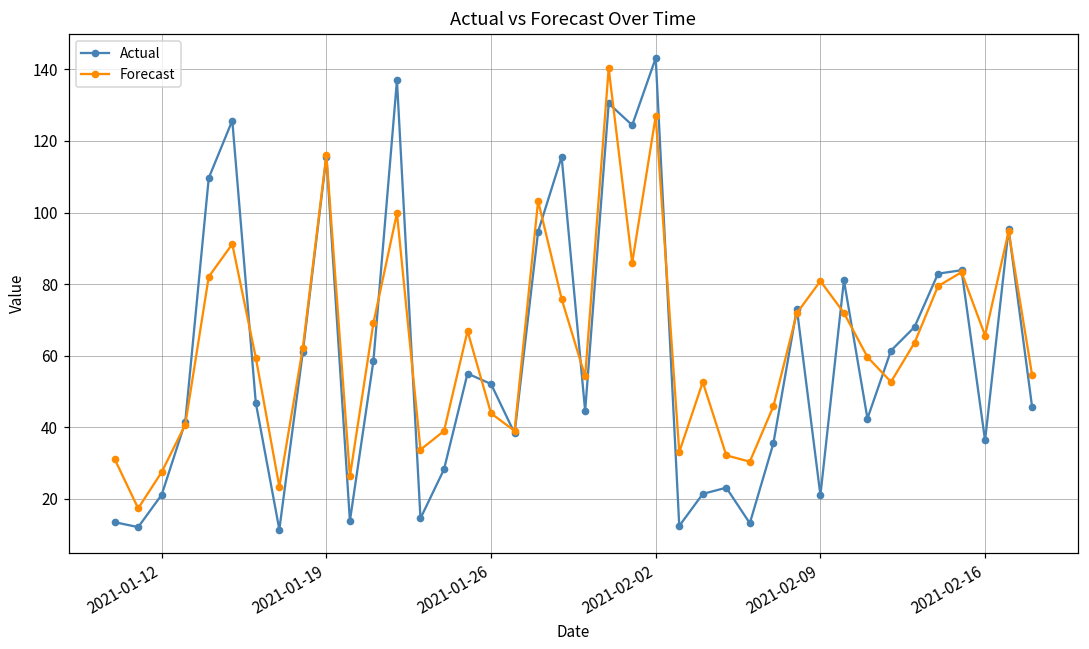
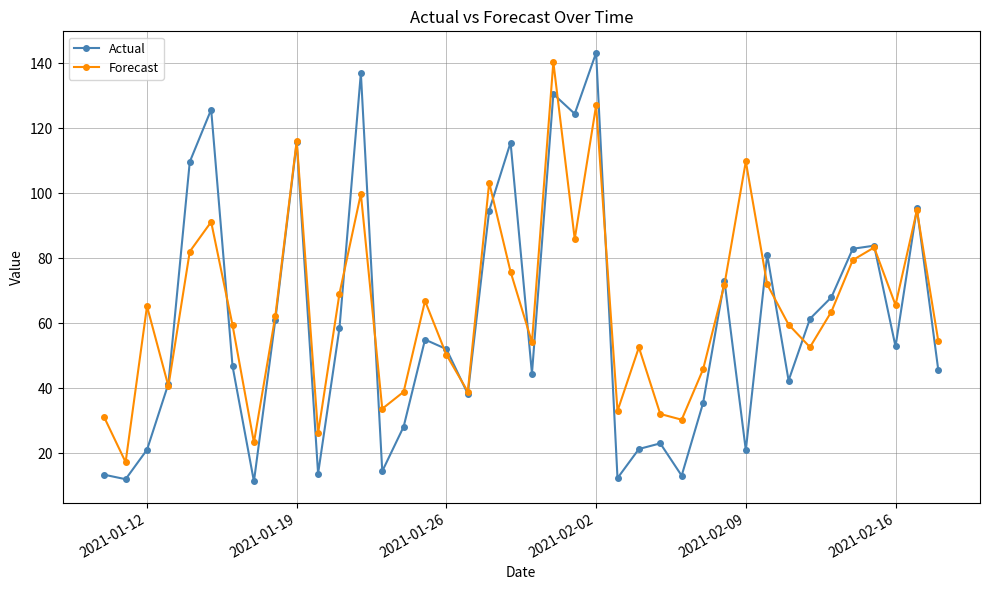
Forecast, 2021-01-12: 27 -> 65
Forecast, 2021-01-26: 44 -> 50
Forecast, 2021-02-09: 81 -> 110
Actual, 2021-02-16: 36 -> 53
